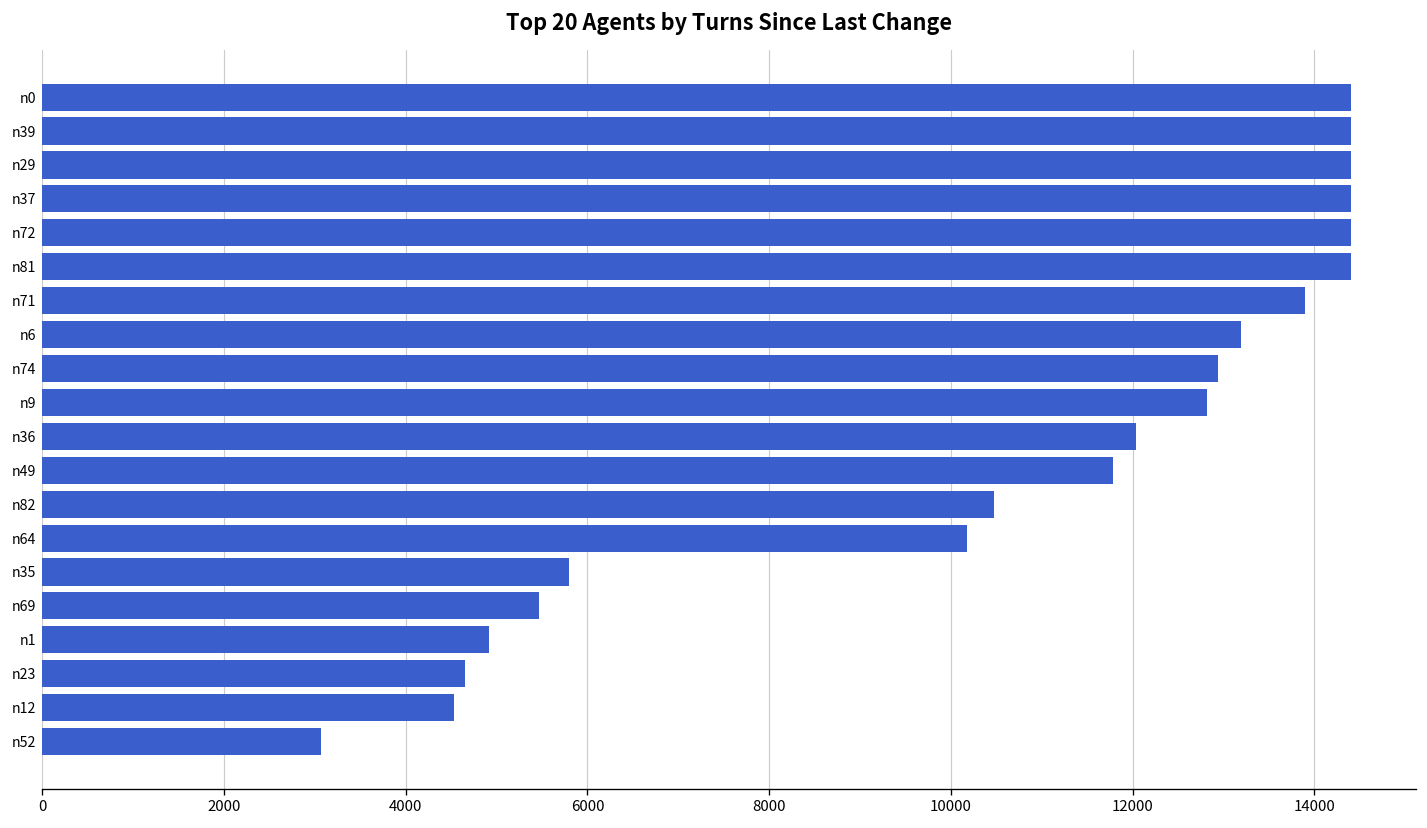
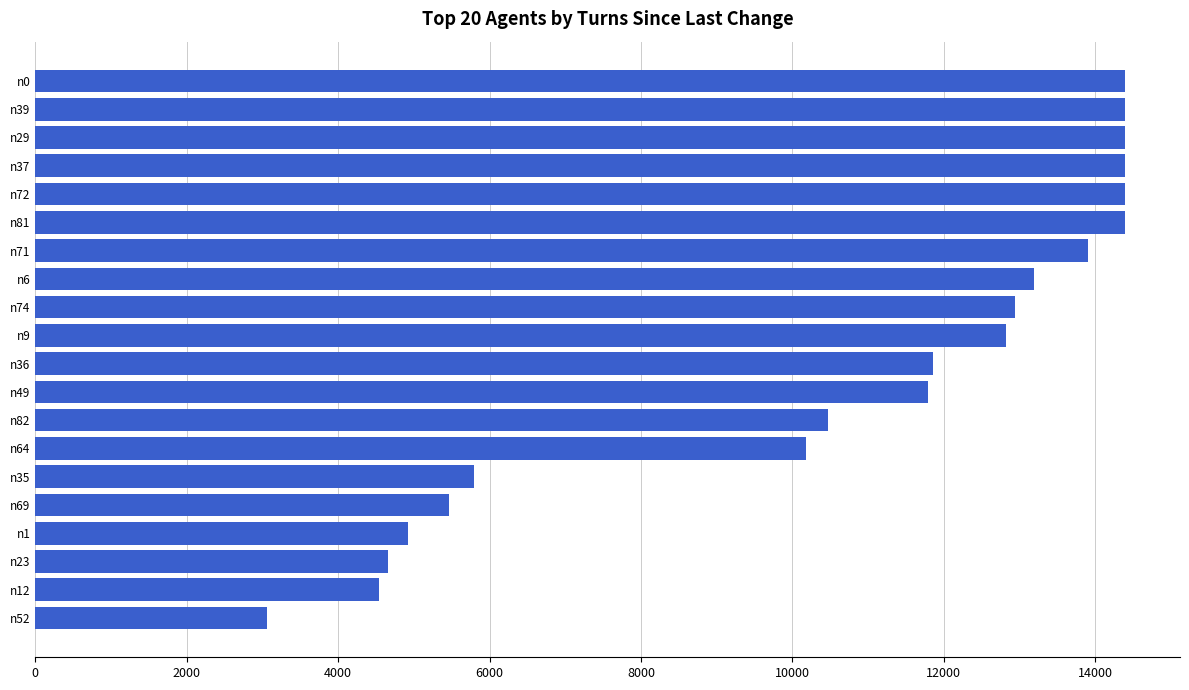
n36: 12000 -> 11900
